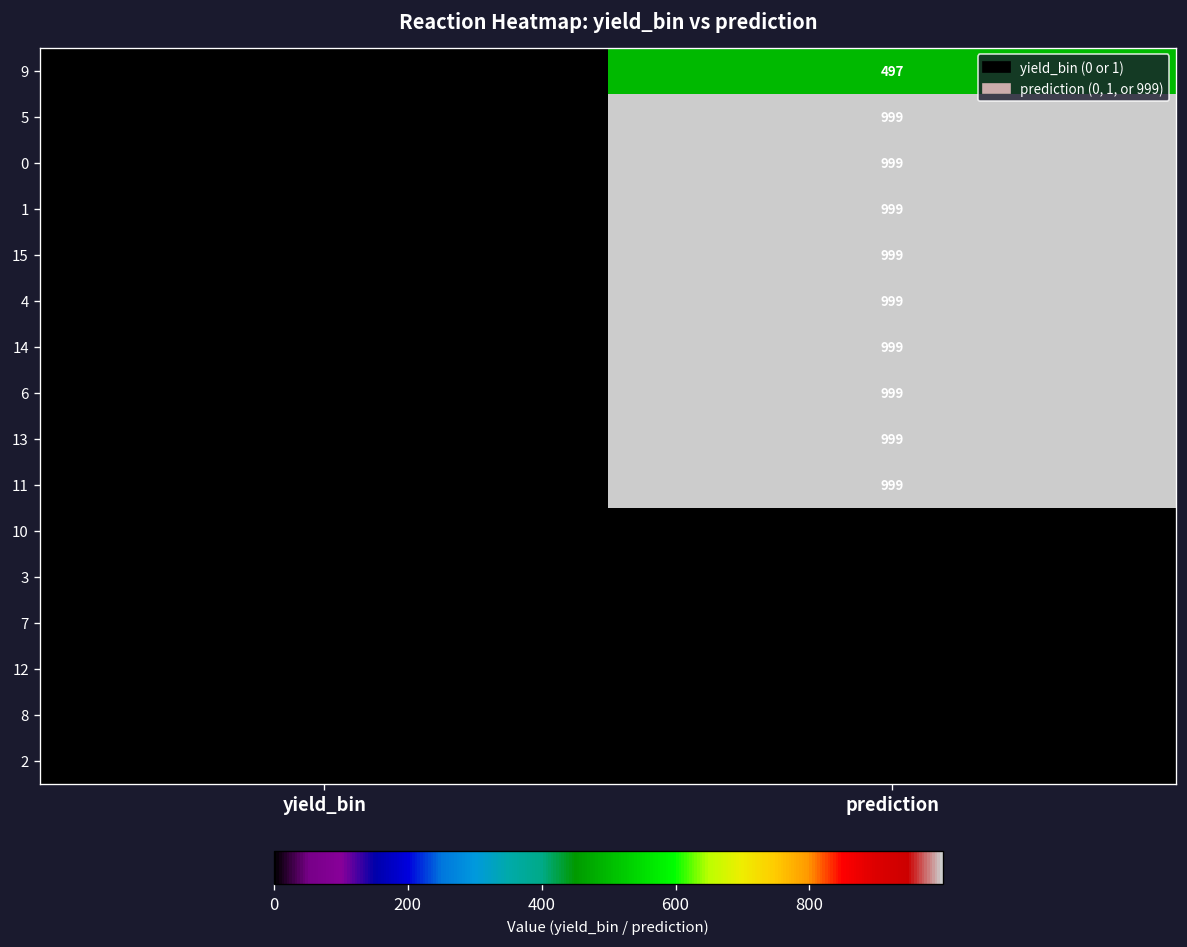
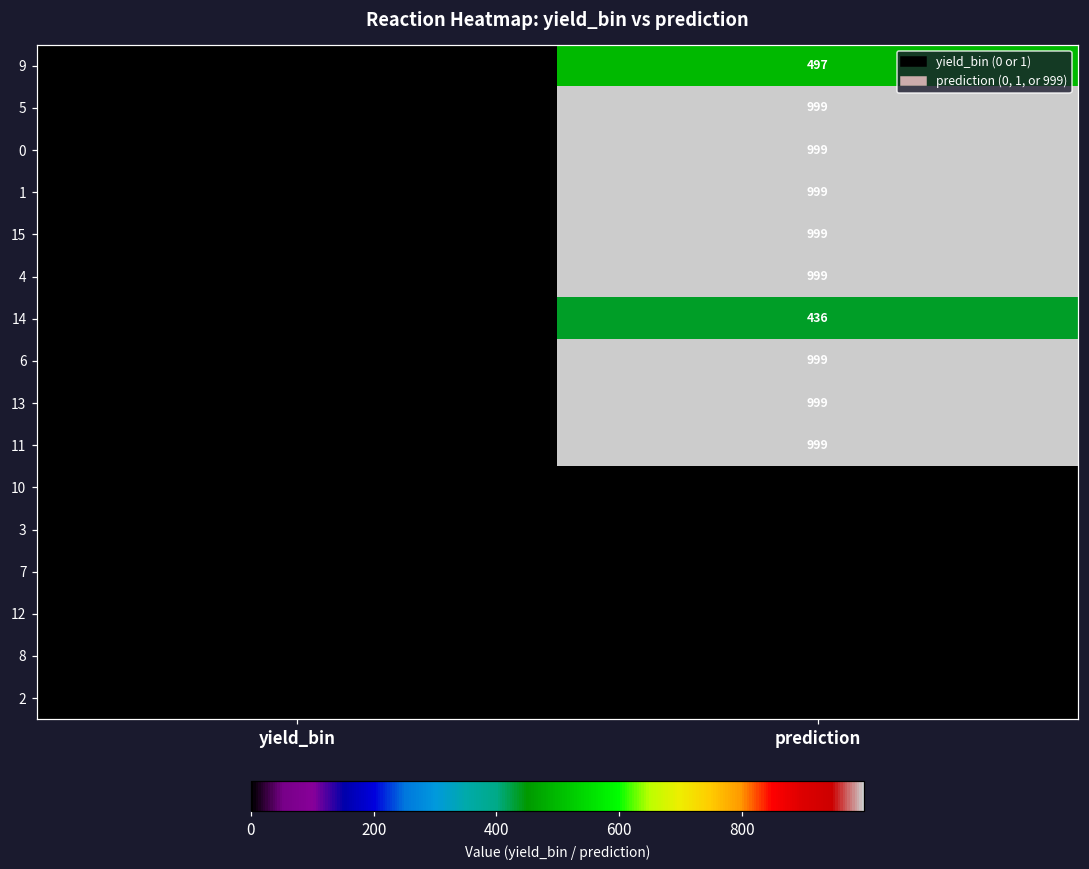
14, prediction: 999 -> 436
